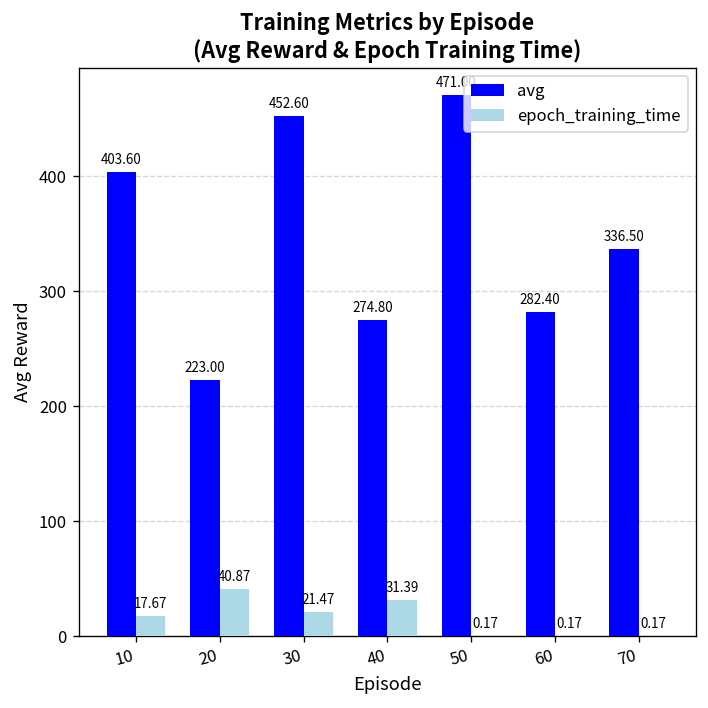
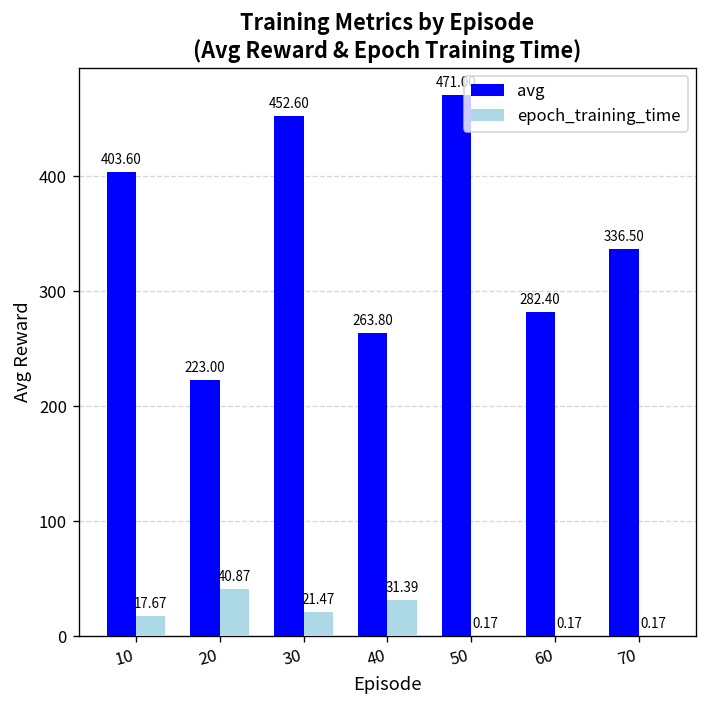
avg, 40: 274.80 -> 263.80
